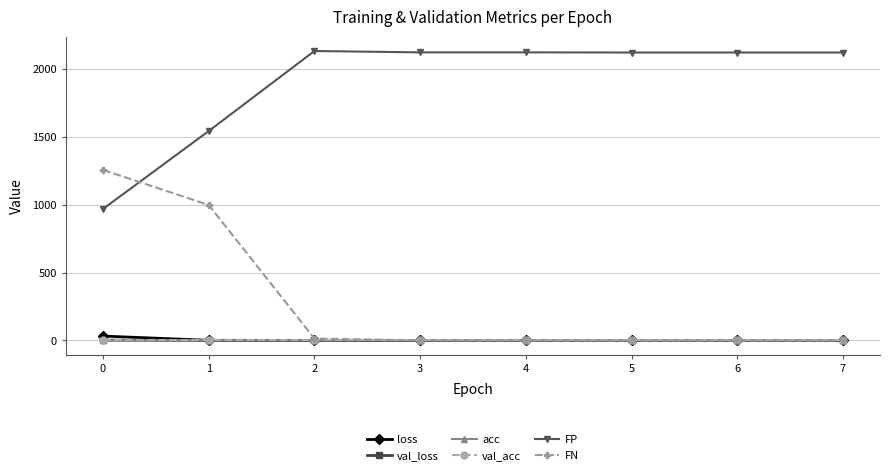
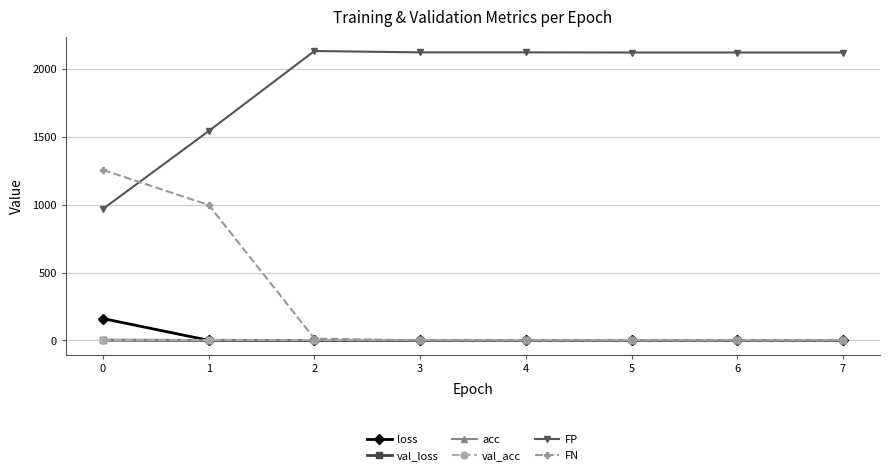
loss, 0: 30 -> 160
